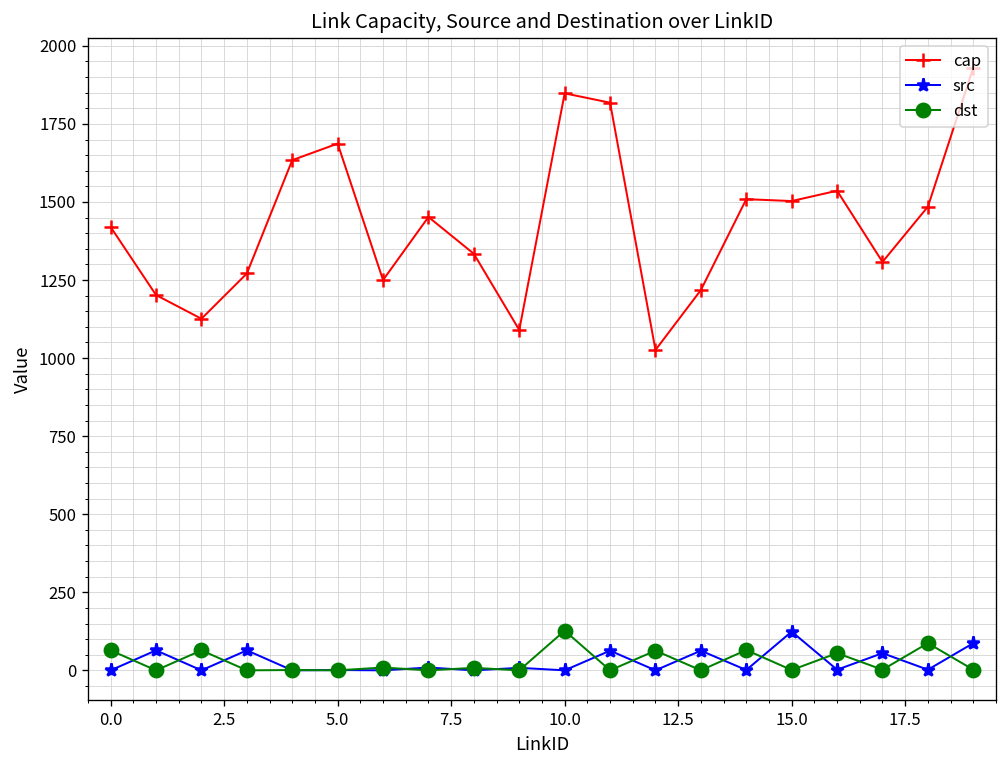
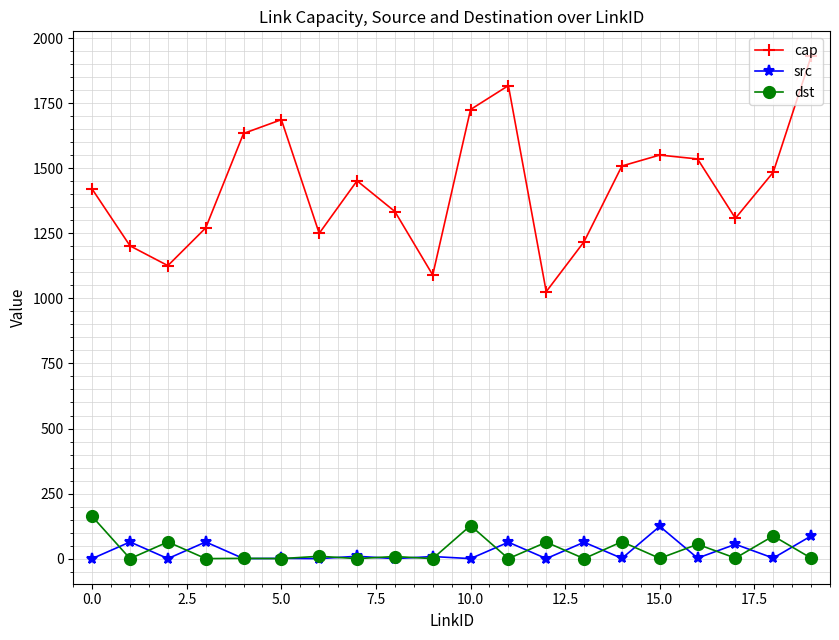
dst, 0.0: 60 -> 160
cap, 10.0: 1850 -> 1730
cap, 15.0: 1500 -> 1550
